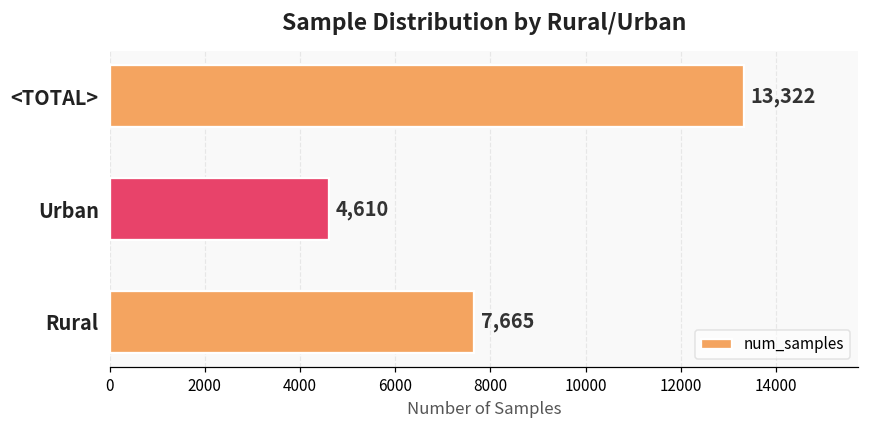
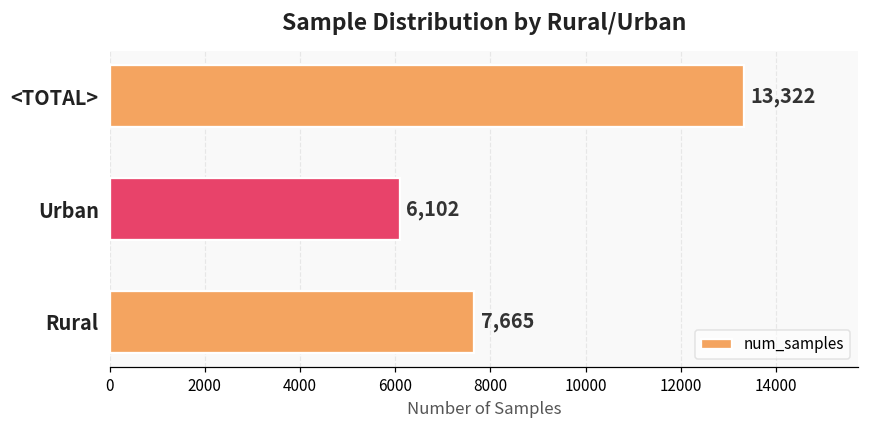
Urban: 4,610 -> 6,102
